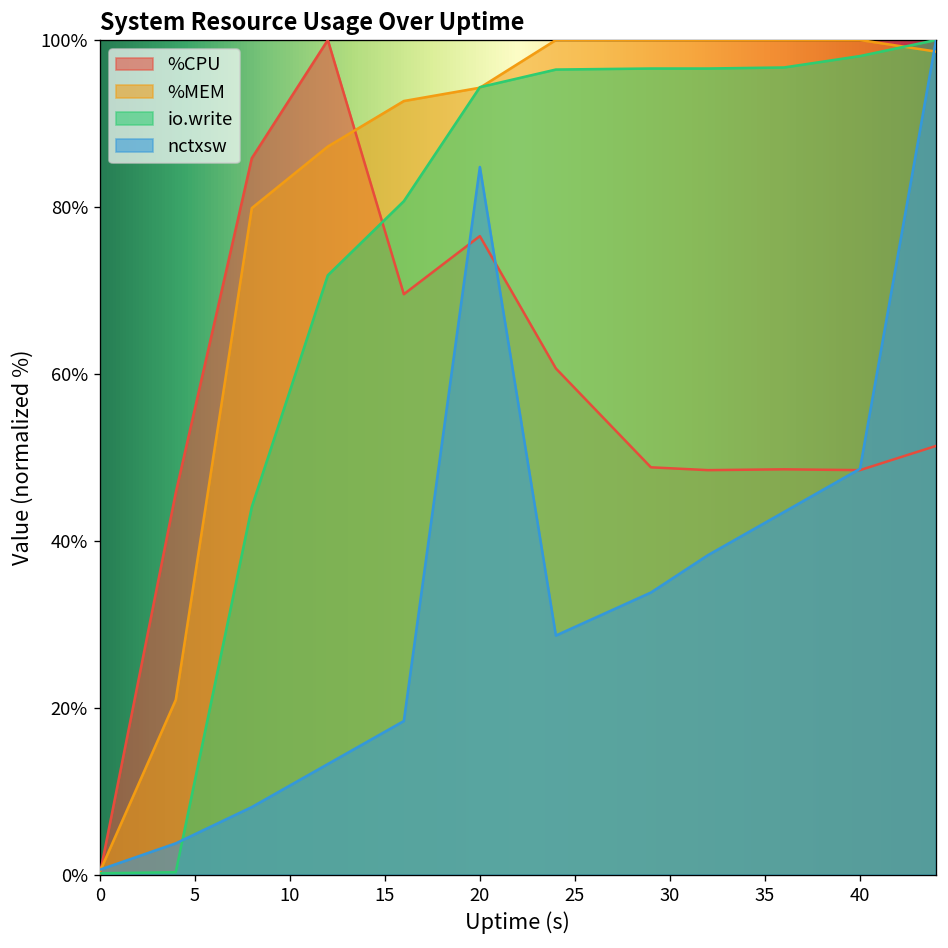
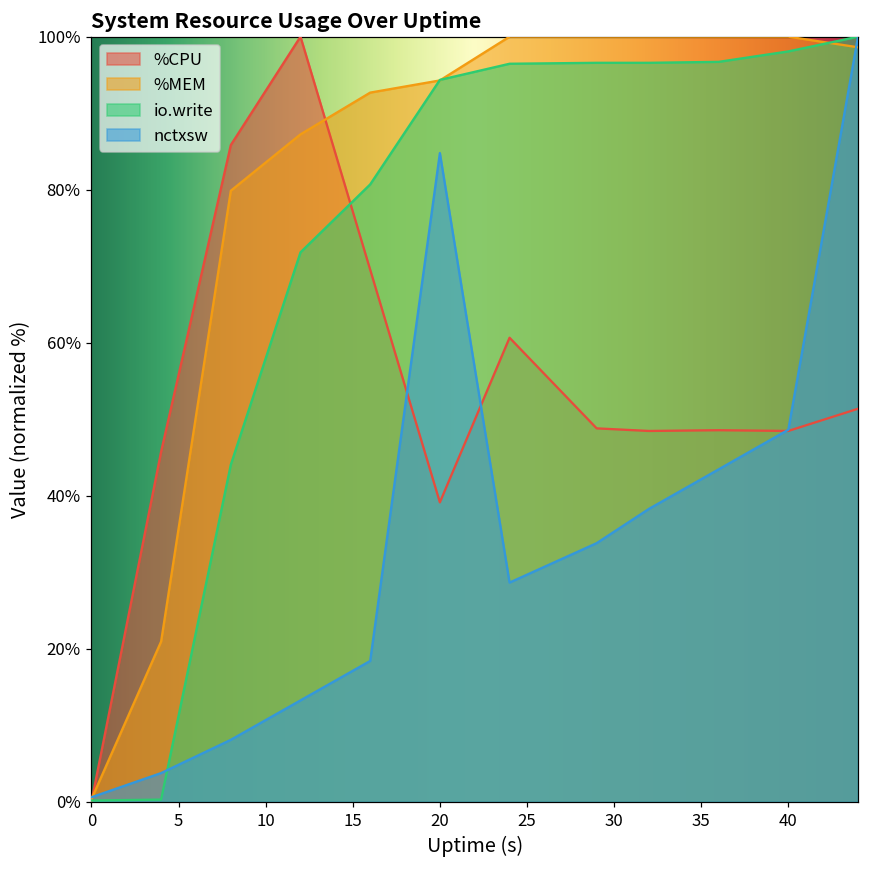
%CPU, 20: 77% -> 39%
